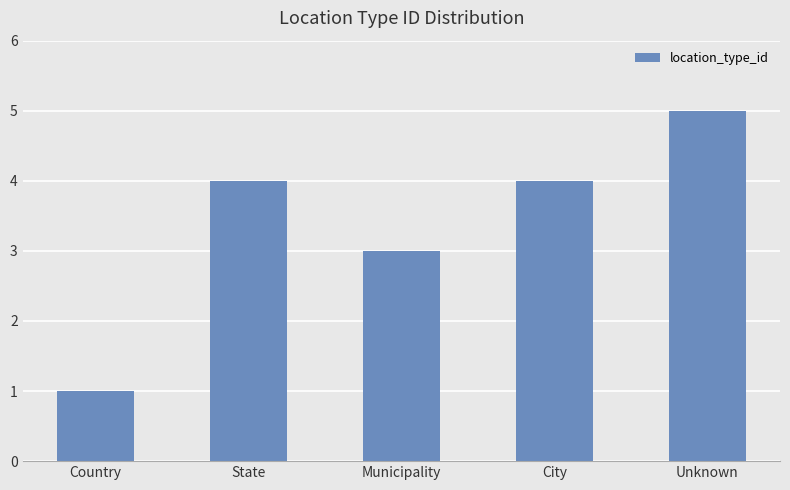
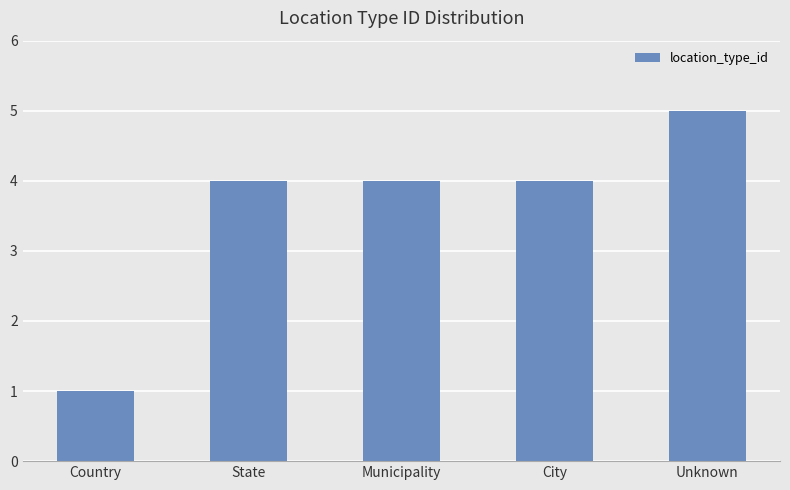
Municipality: 3 -> 4
